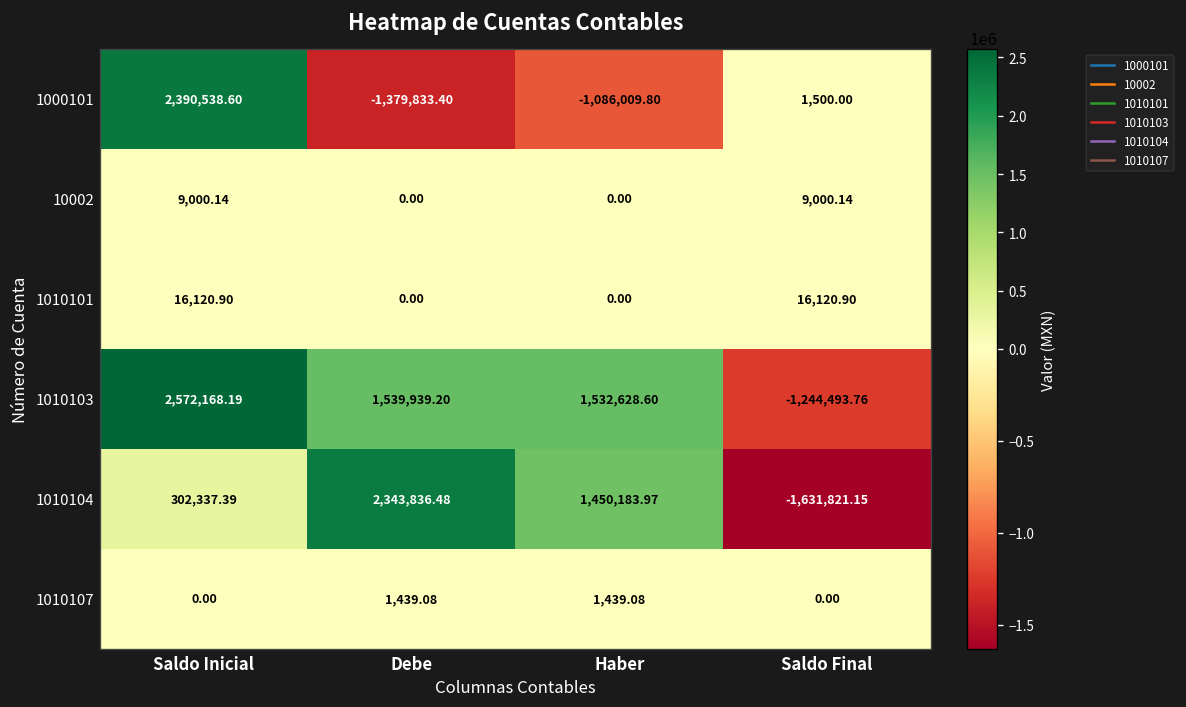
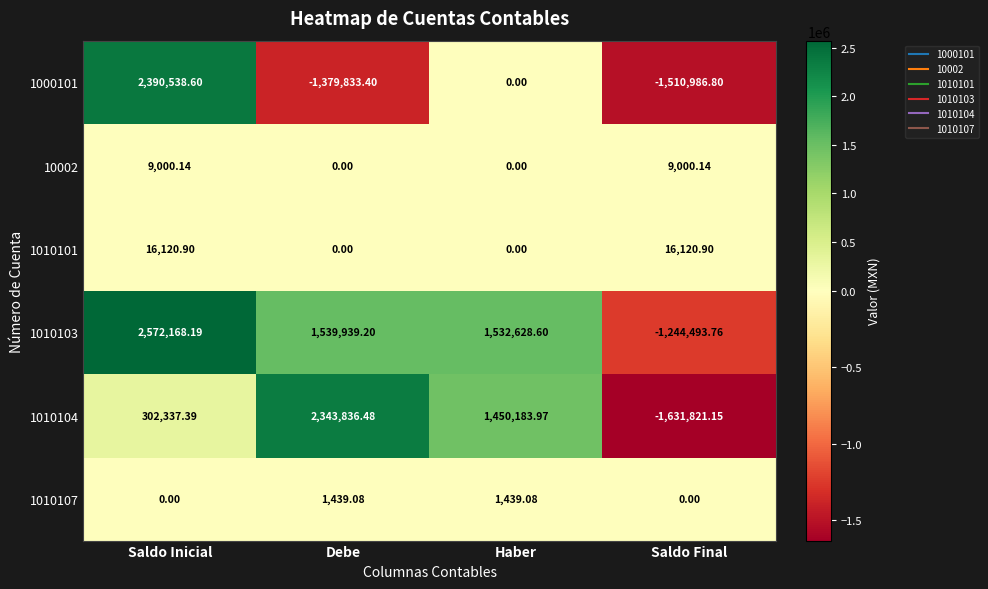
1000101, Haber: -1,086,009.80 -> 0.00
1000101, Saldo Final: 1,500.00 -> -1,510,986.80
